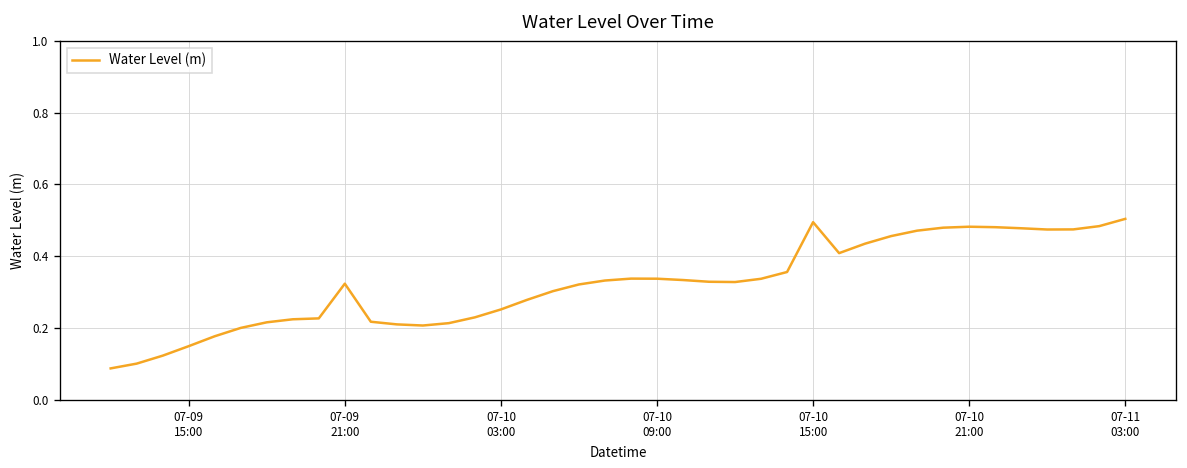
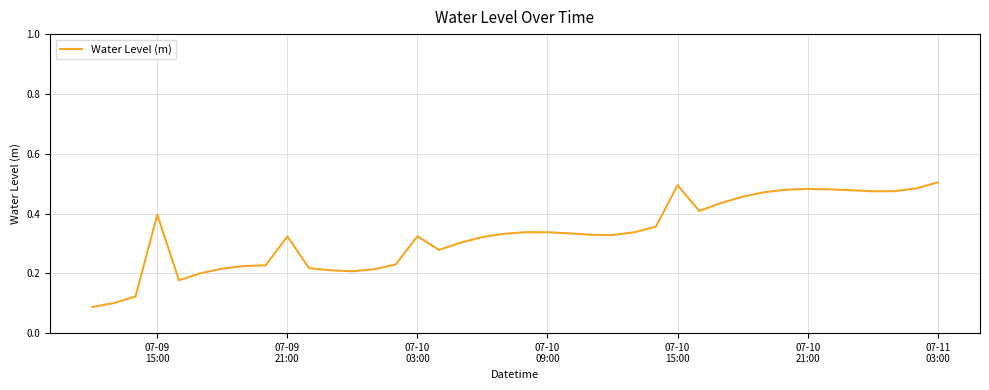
07-09 15:00: 0.15 -> 0.40
07-10 03:00: 0.25 -> 0.32
